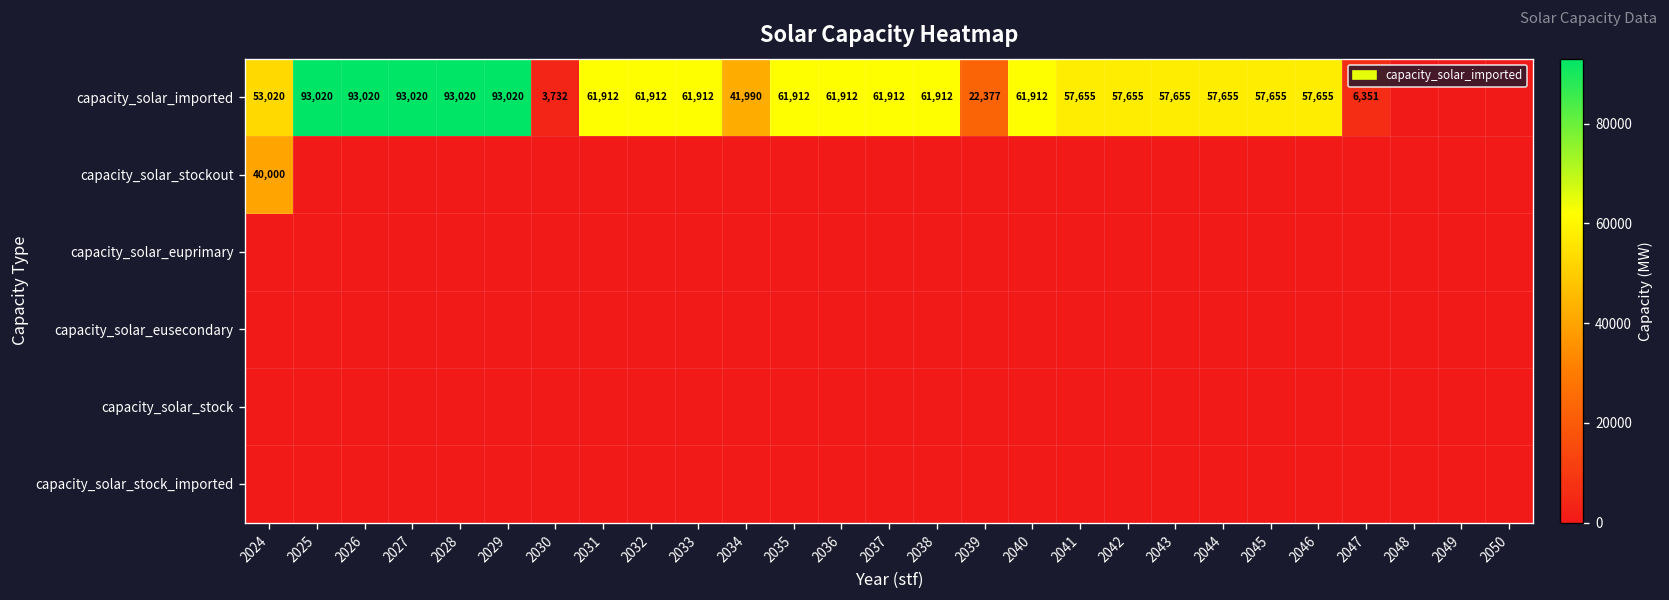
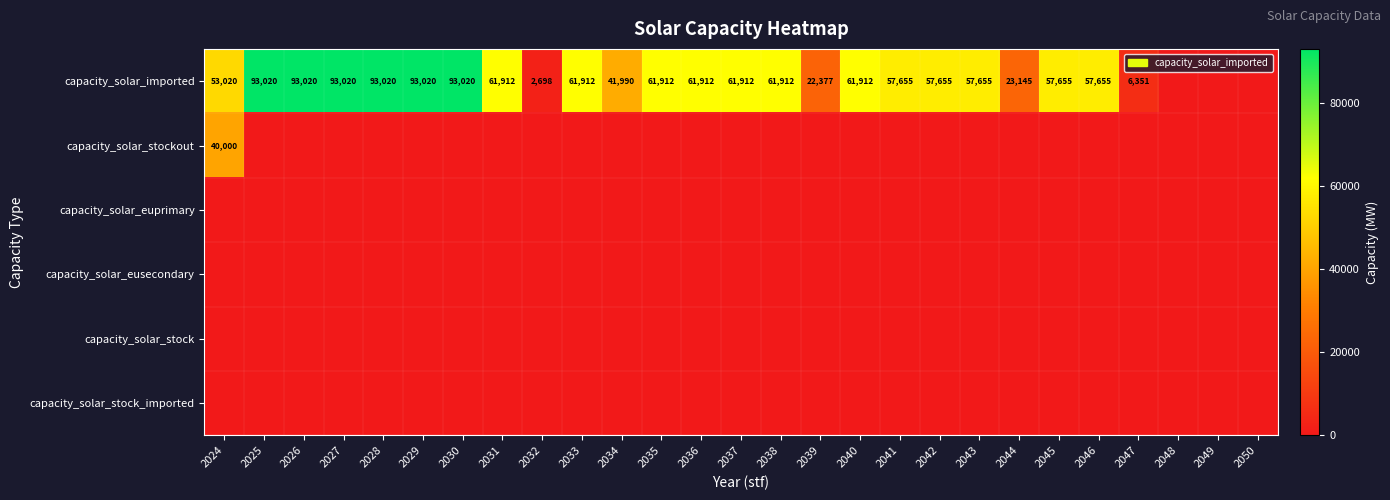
capacity_solar_imported, 2030: 3,732 -> 93,020
capacity_solar_imported, 2032: 61,912 -> 2,698
capacity_solar_imported, 2044: 57,655 -> 23,145
